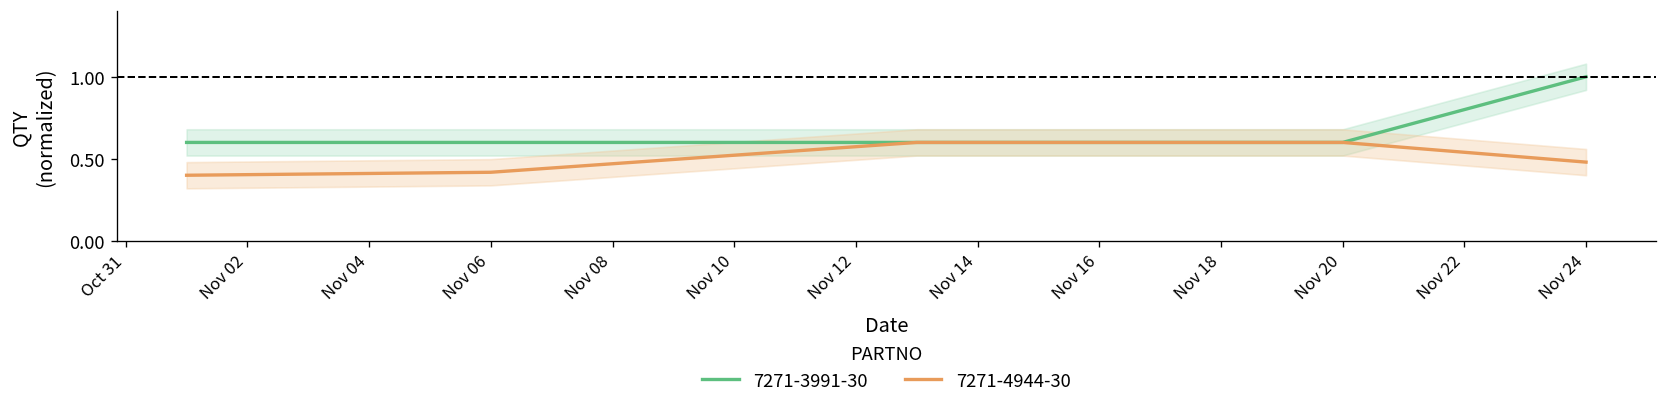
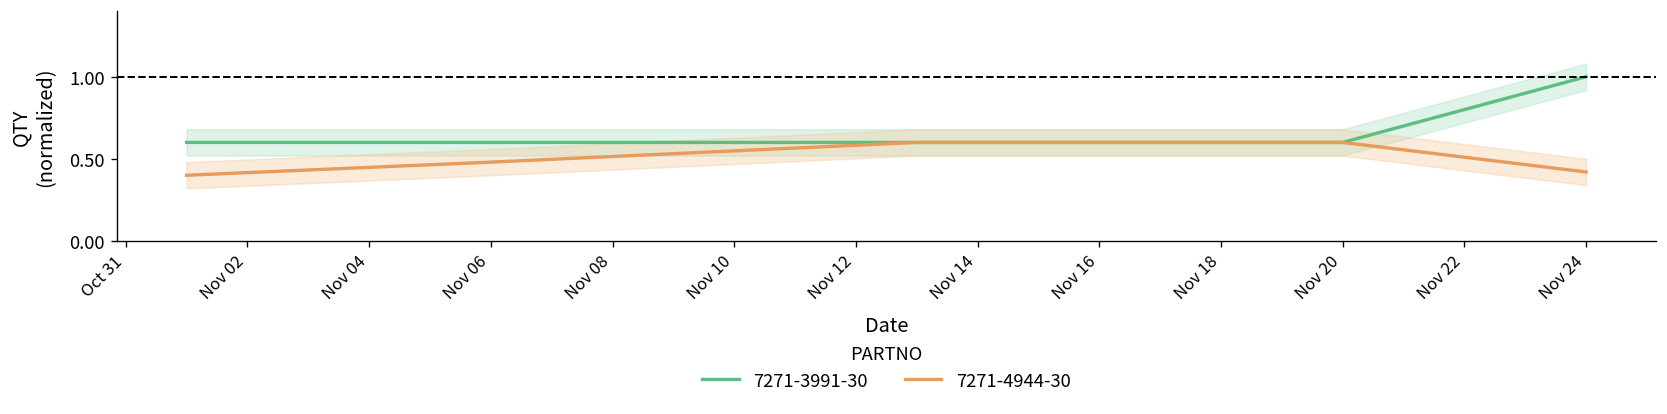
7271-4944-30, Nov 06: 0.42 -> 0.48
7271-4944-30, Nov 24: 0.48 -> 0.42
